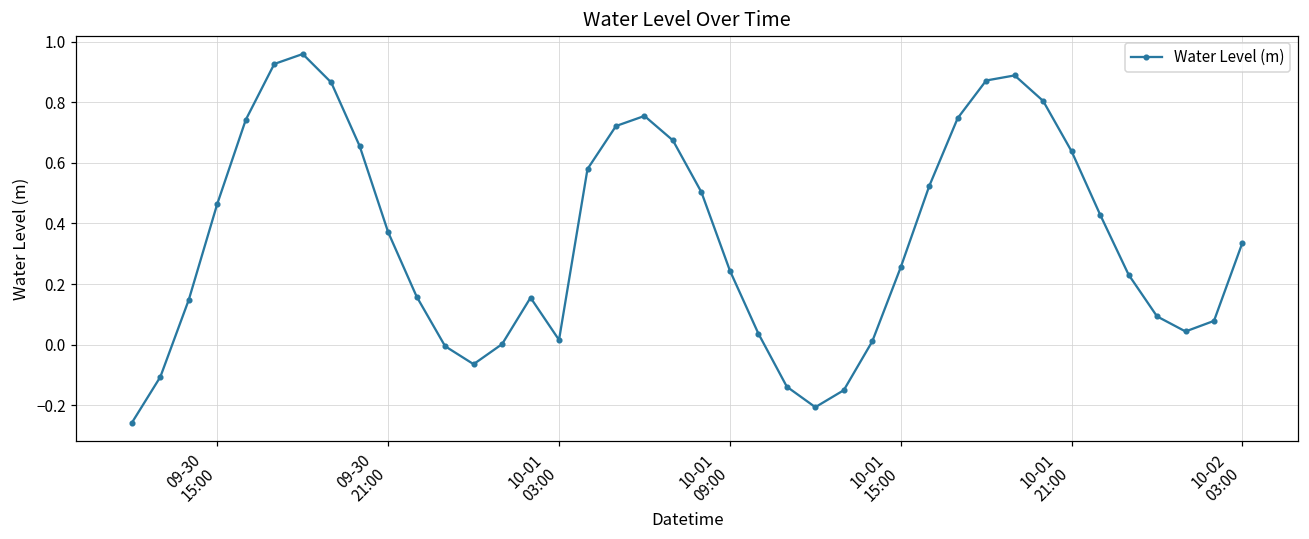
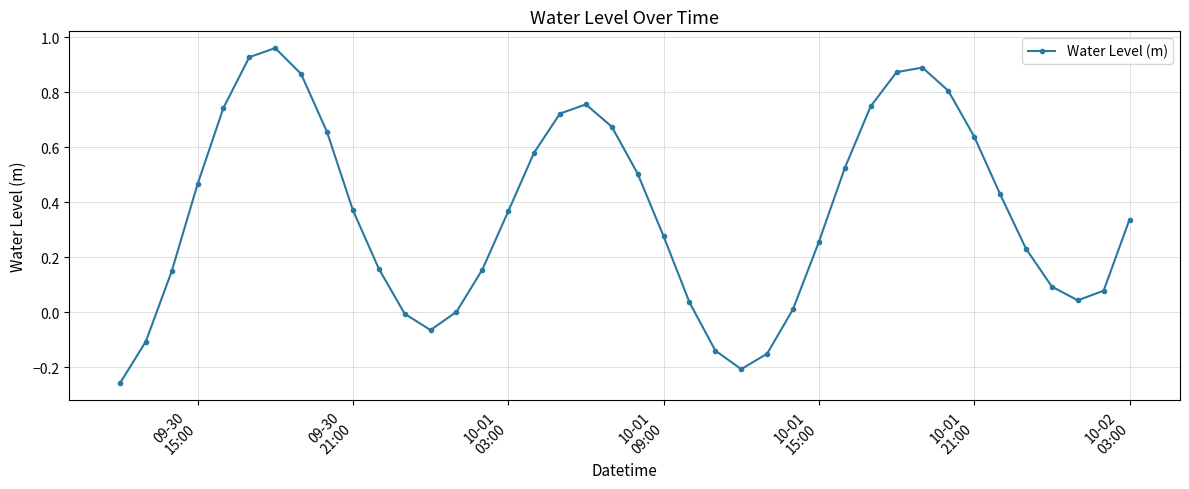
10-01 03:00: 0.02 -> 0.37
10-01 09:00: 0.24 -> 0.28
